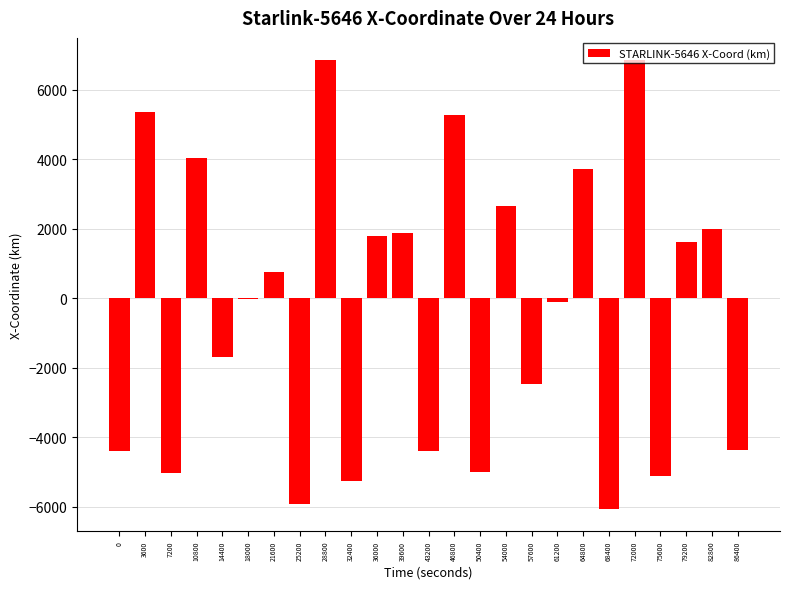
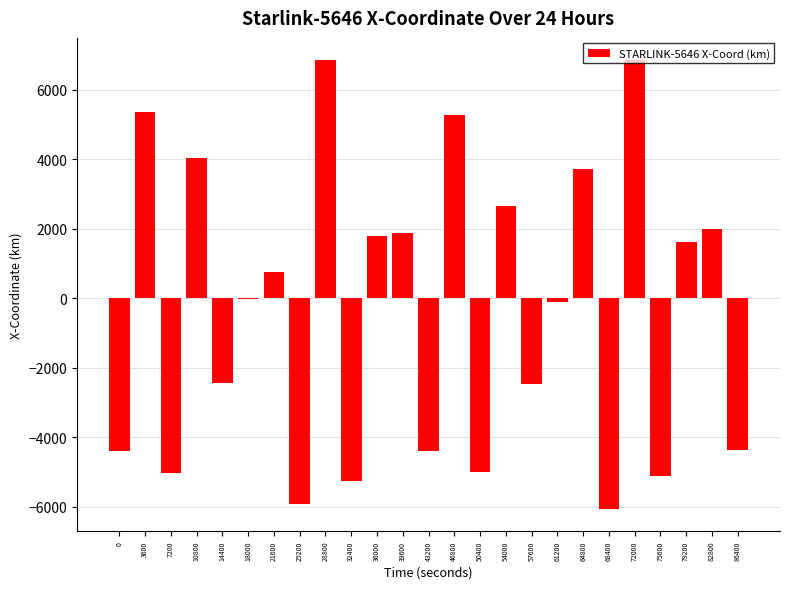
14400: -1700 -> -2400
